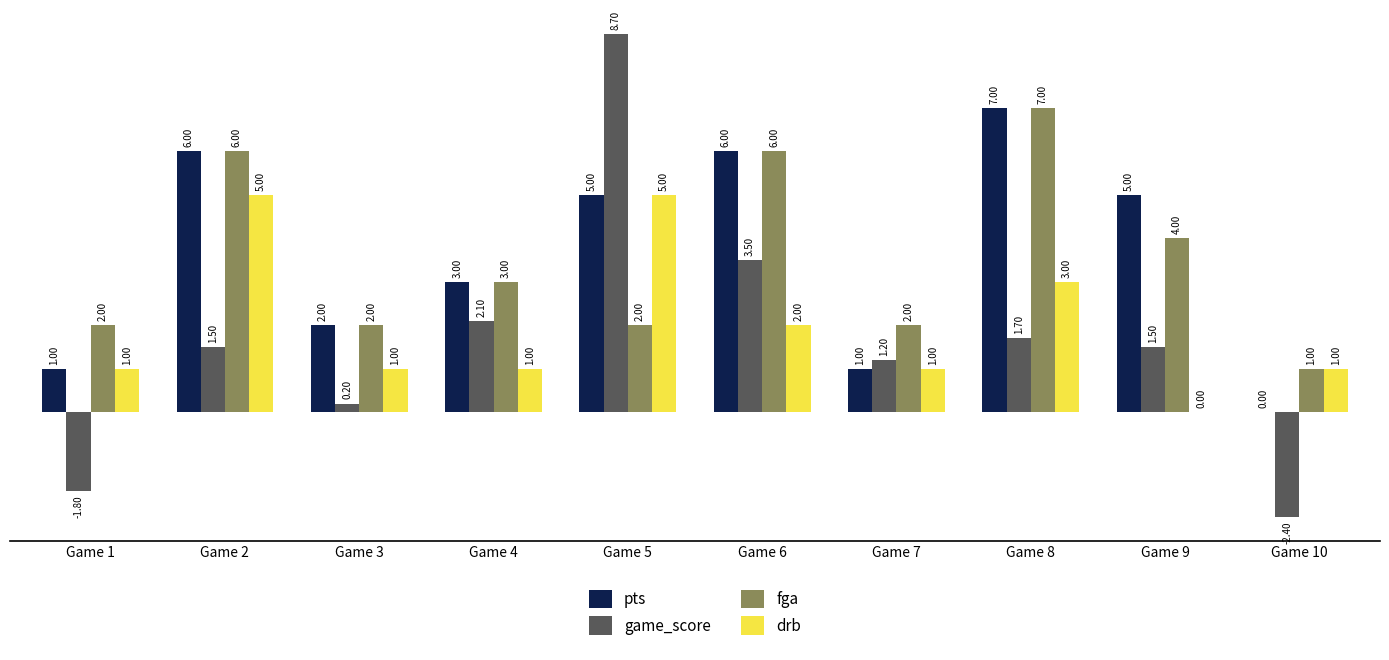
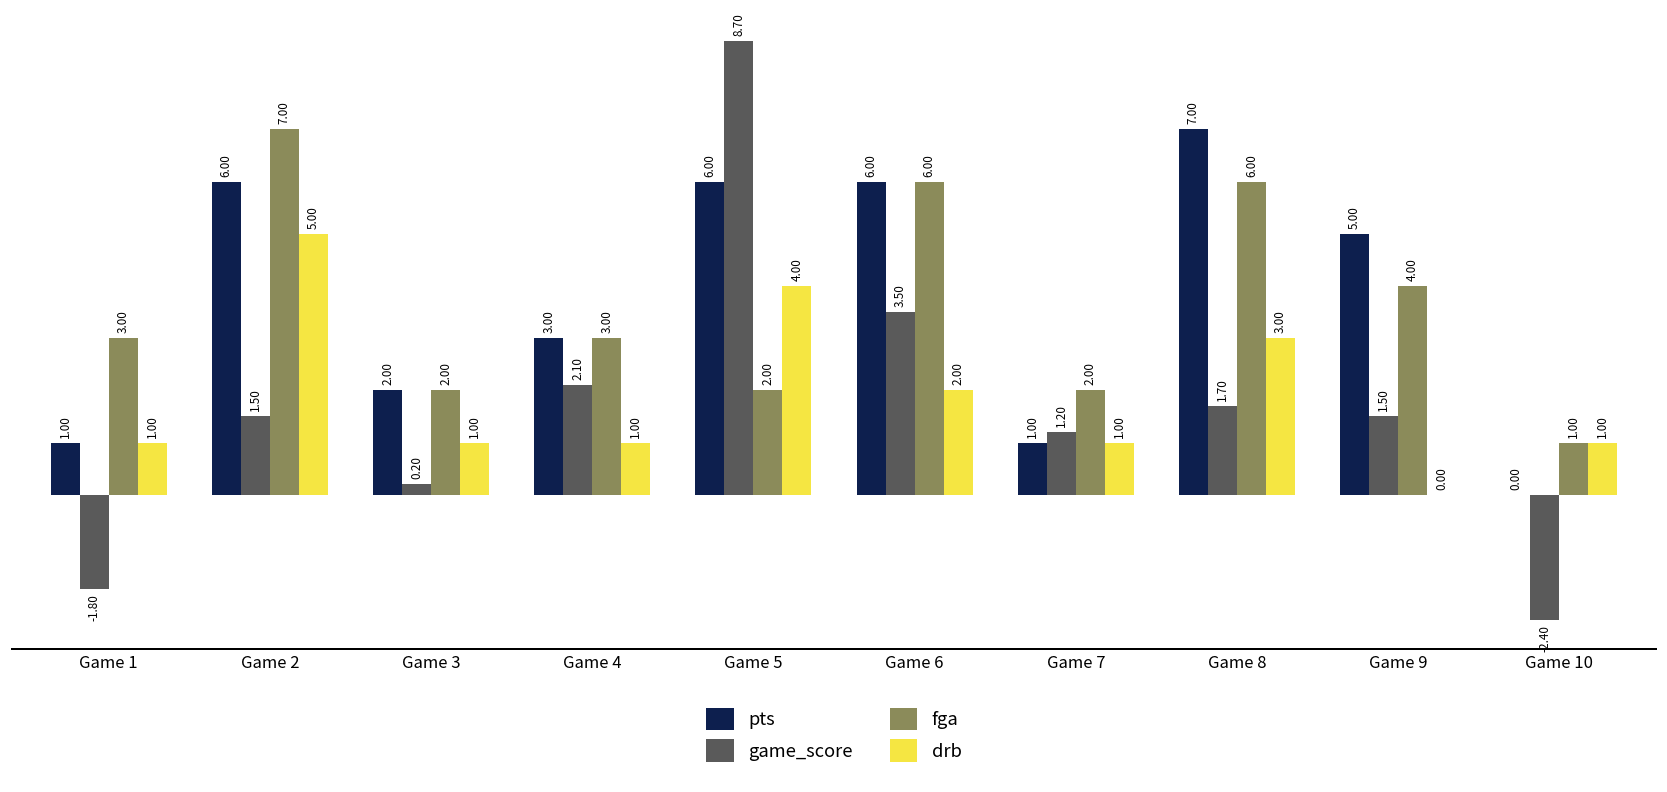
fga, Game 1: 2.00 -> 3.00
fga, Game 2: 6.00 -> 7.00
pts, Game 5: 5.00 -> 6.00
drb, Game 5: 5.00 -> 4.00
fga, Game 8: 7.00 -> 6.00
